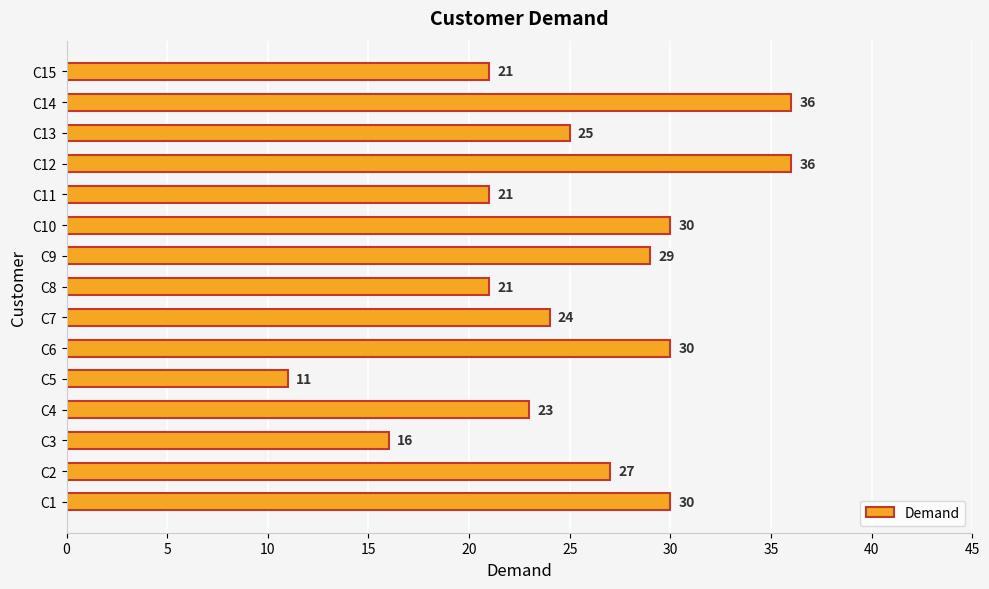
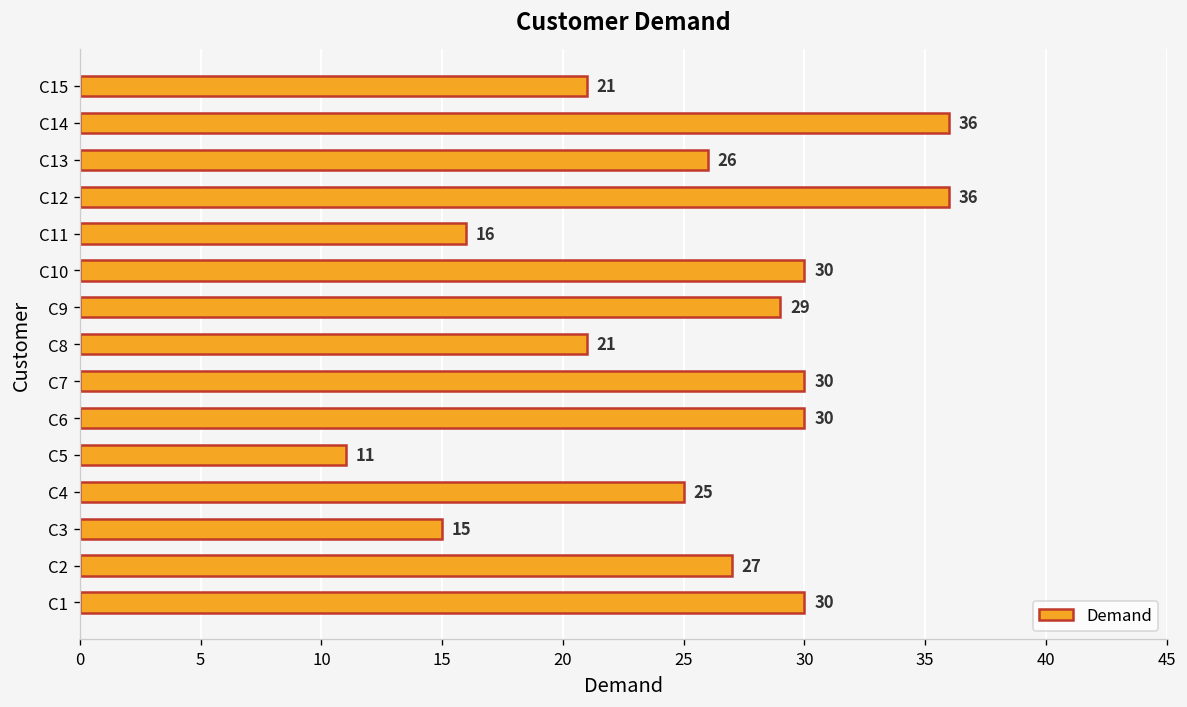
C13: 25 -> 26
C11: 21 -> 16
C7: 24 -> 30
C4: 23 -> 25
C3: 16 -> 15
